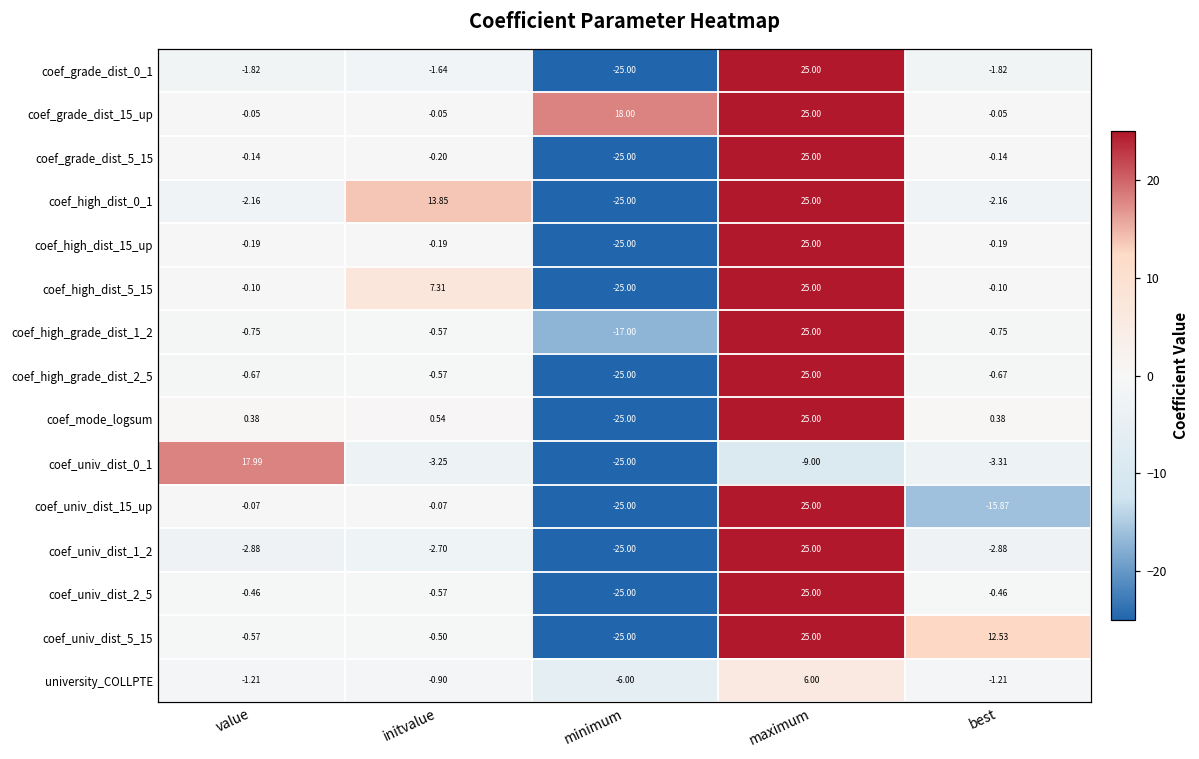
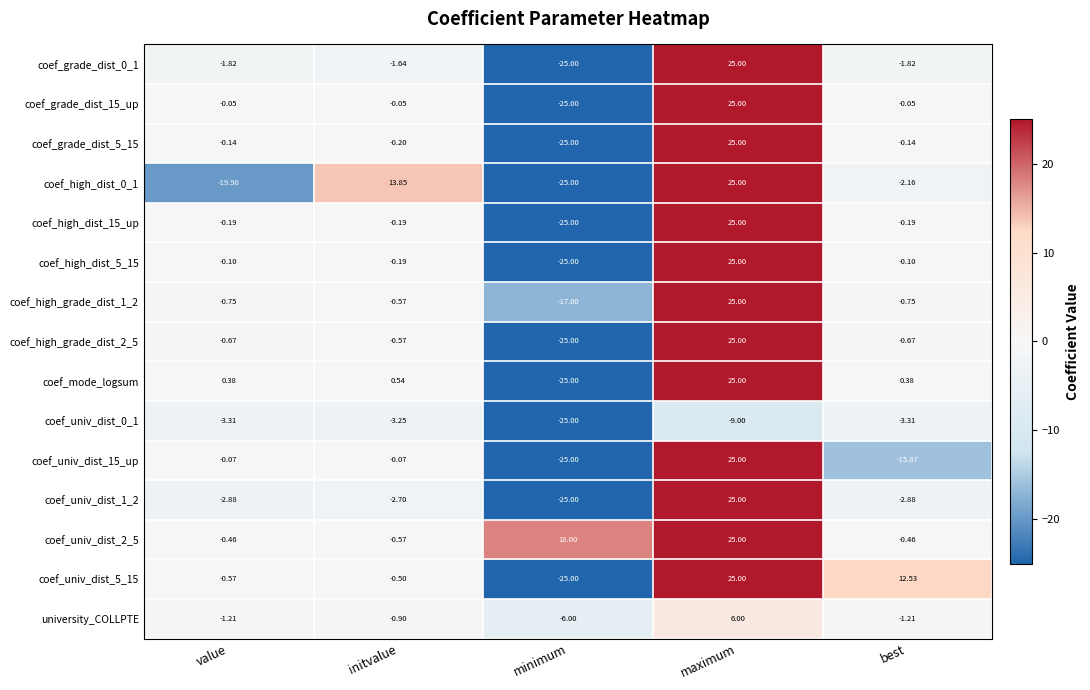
coef_grade_dist_15_up, minimum: 18.00 -> -25.00
coef_high_dist_0_1, value: -2.16 -> -19.90
coef_high_dist_5_15, initvalue: 7.31 -> -0.19
coef_univ_dist_0_1, value: 17.99 -> -3.31
coef_univ_dist_2_5, minimum: -25.00 -> 18.00
